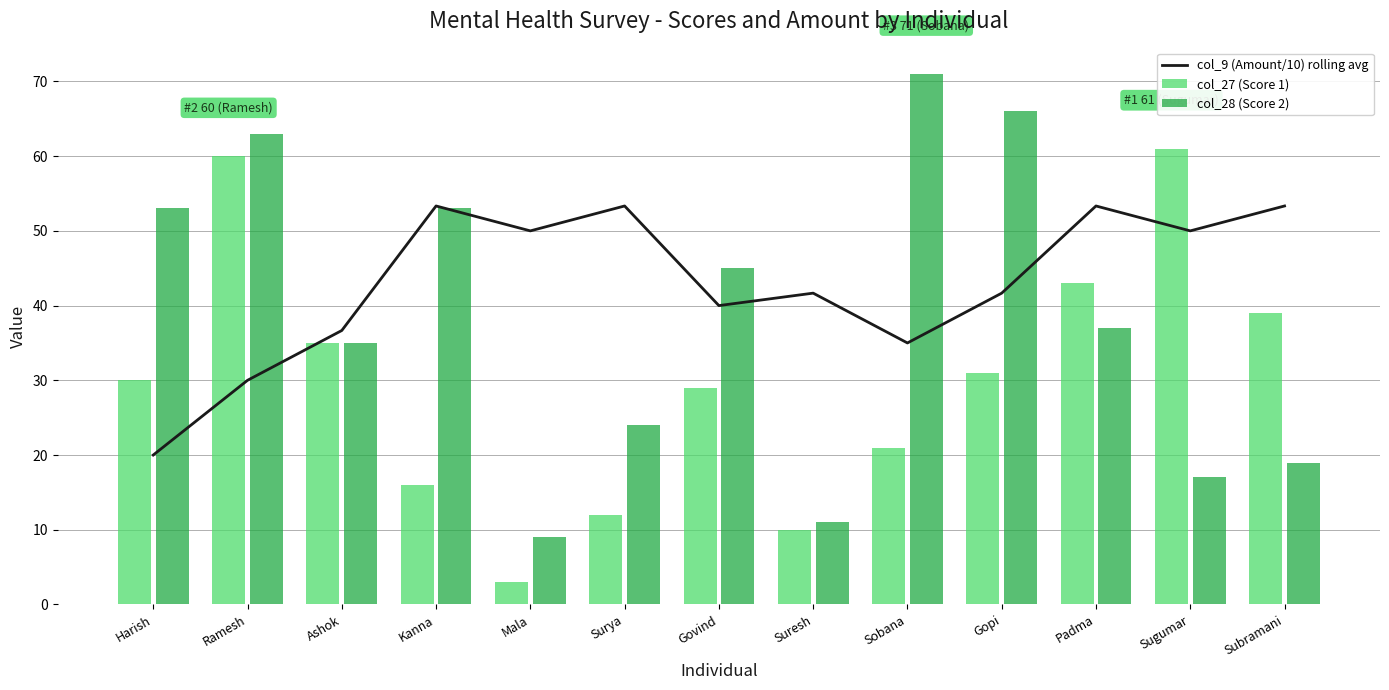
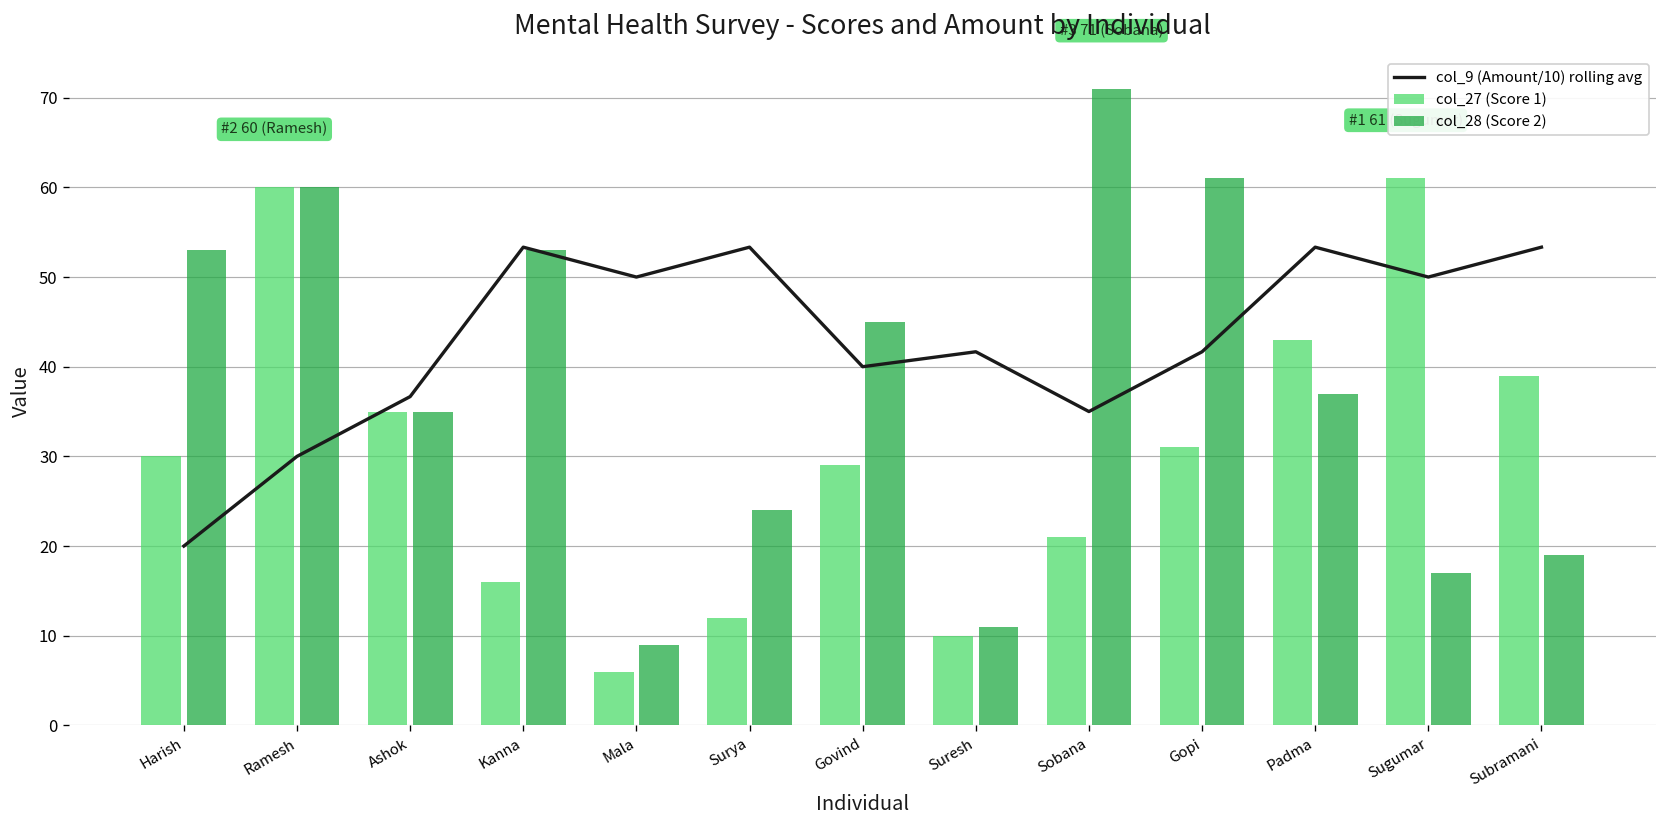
col_28 (Score 2), Ramesh: 63 -> 60
col_27 (Score 1), Mala: 3 -> 6
col_28 (Score 2), Gopi: 66 -> 61
